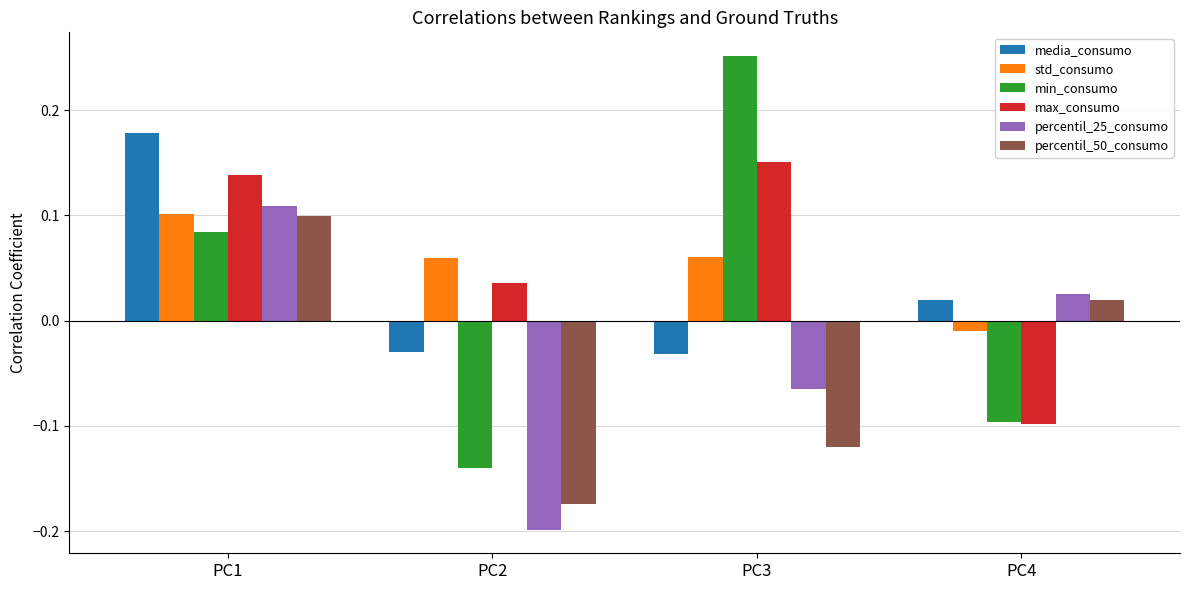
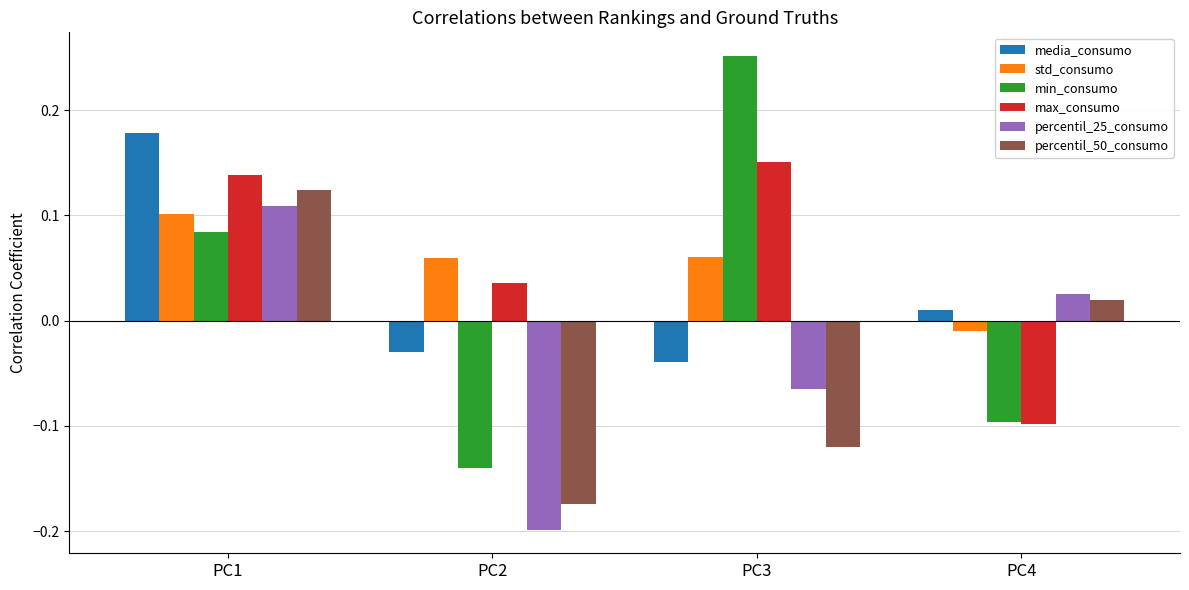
percentil_50_consumo, PC1: 0.100 -> 0.124
media_consumo, PC3: -0.032 -> -0.040
media_consumo, PC4: 0.020 -> 0.010
